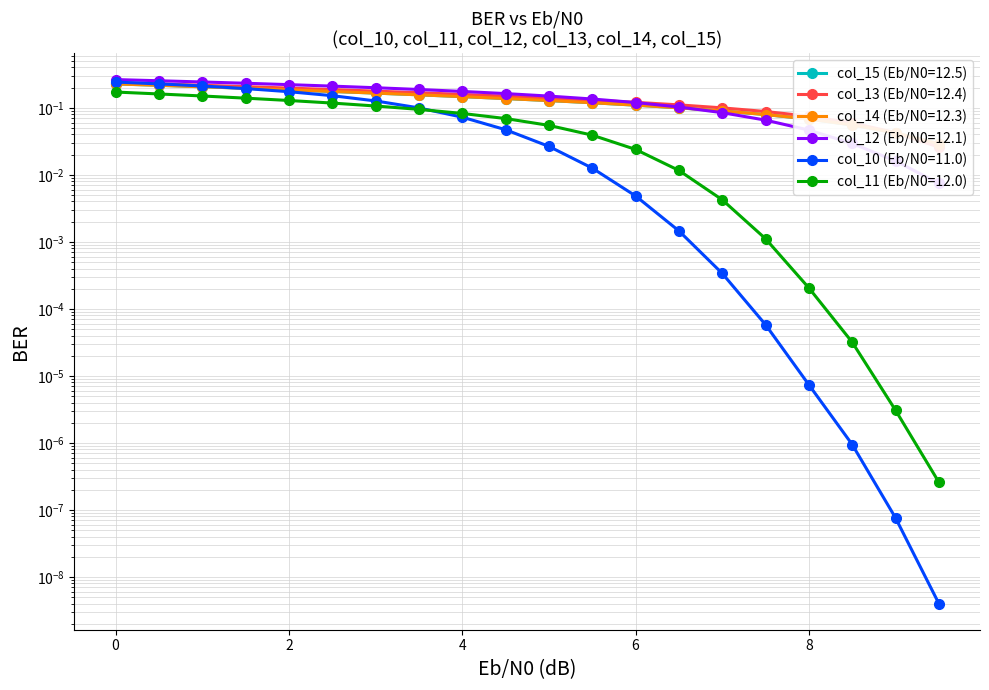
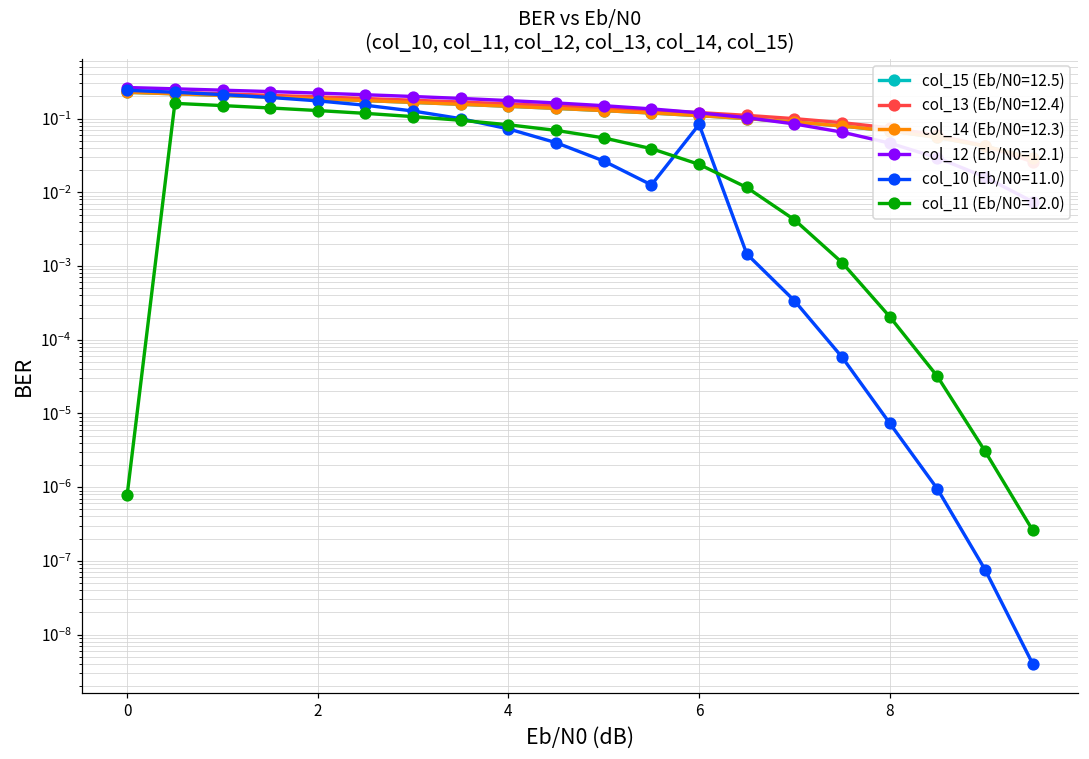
col_11 (Eb/N0=12.0), 0: 0.17 -> 0.0000008
col_10 (Eb/N0=11.0), 6: 0.005 -> 0.08
